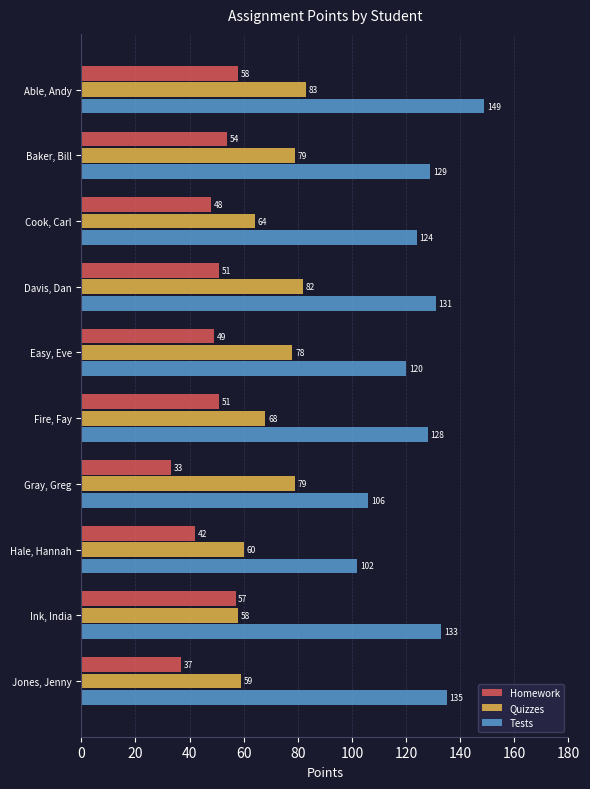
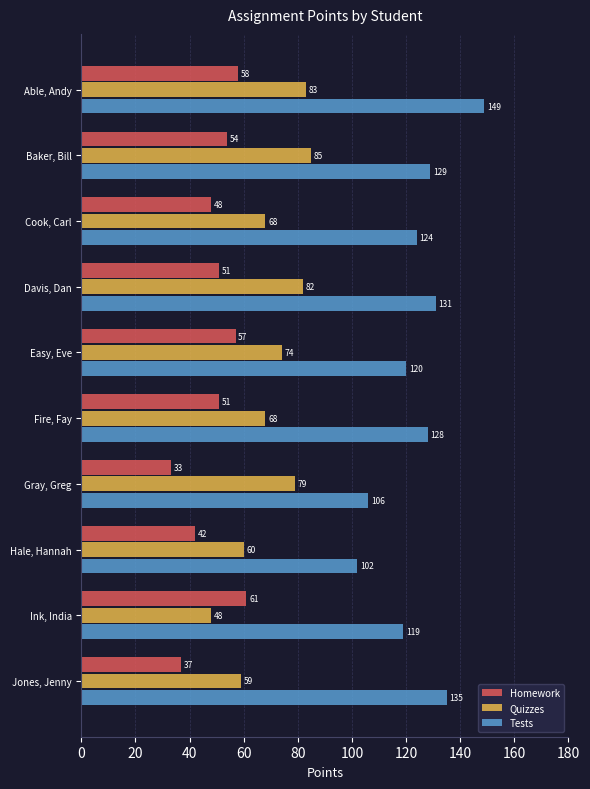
Quizzes, Baker, Bill: 79 -> 85
Quizzes, Cook, Carl: 64 -> 68
Homework, Easy, Eve: 49 -> 57
Quizzes, Easy, Eve: 78 -> 74
Homework, Ink, India: 57 -> 61
Quizzes, Ink, India: 58 -> 48
Tests, Ink, India: 133 -> 119
